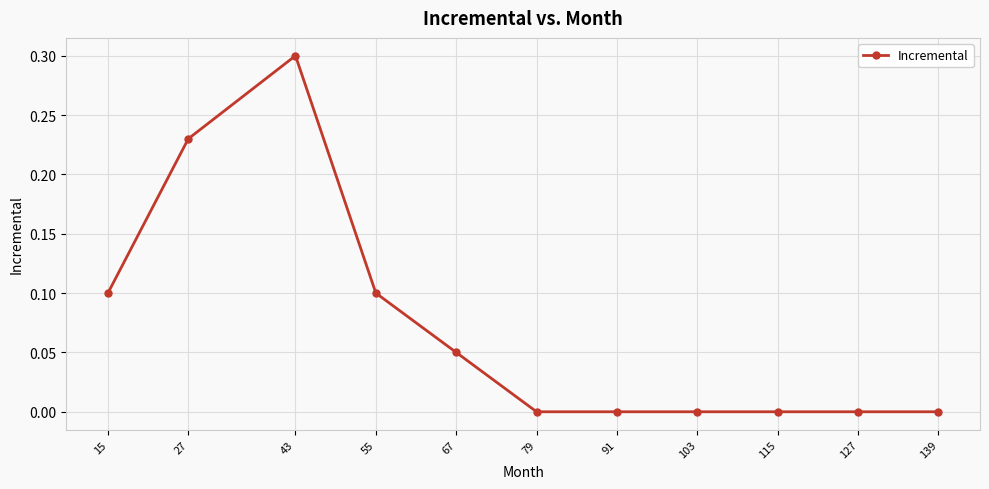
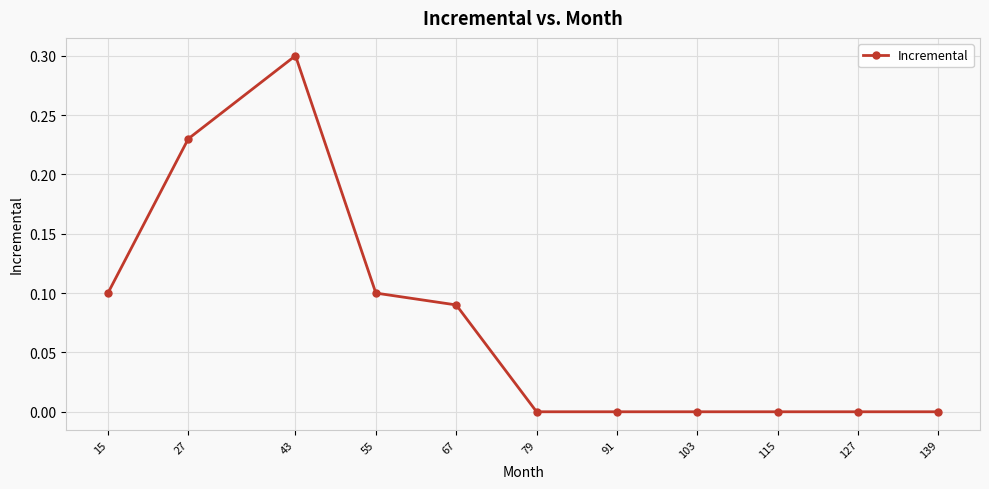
67: 0.05 -> 0.09
